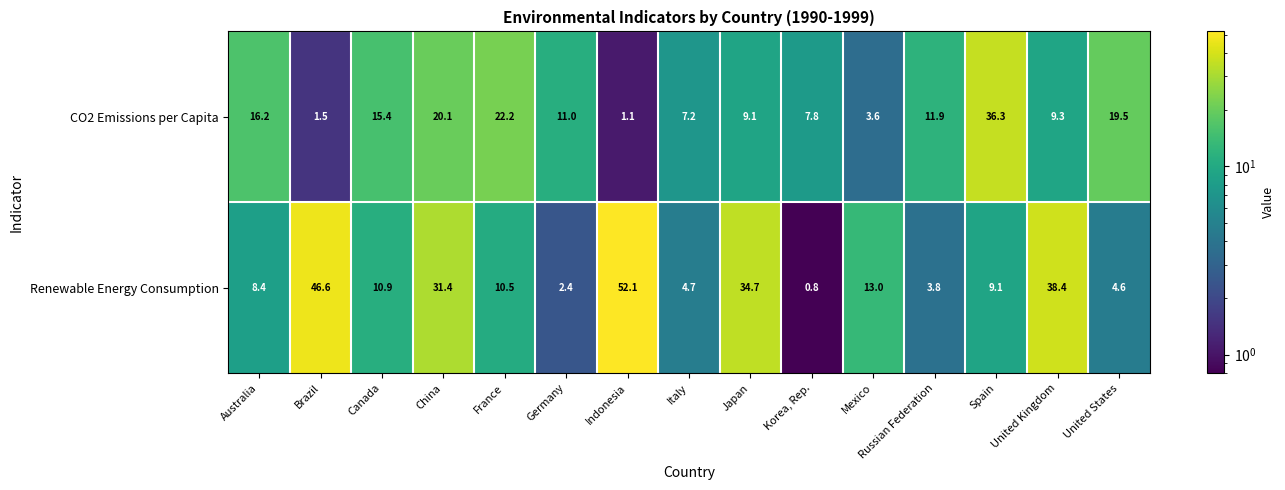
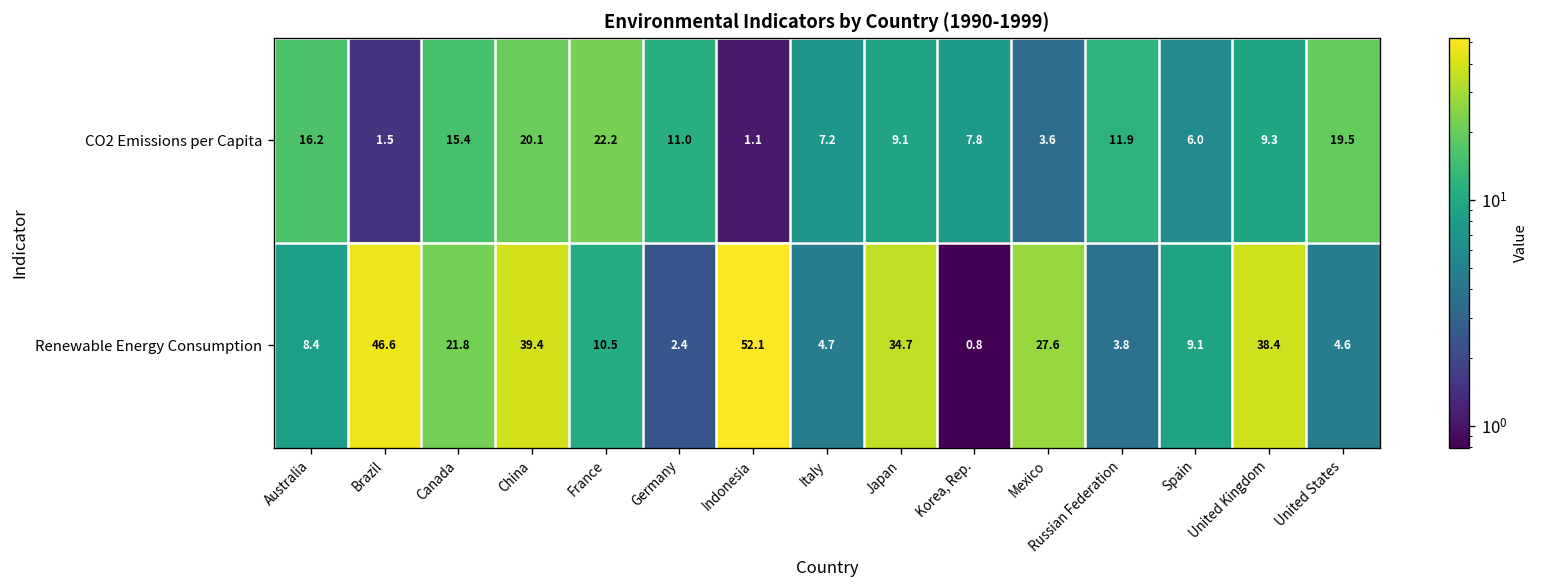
CO2 Emissions per Capita, Spain: 36.3 -> 6.0
Renewable Energy Consumption, Canada: 10.9 -> 21.8
Renewable Energy Consumption, China: 31.4 -> 39.4
Renewable Energy Consumption, Mexico: 13.0 -> 27.6
